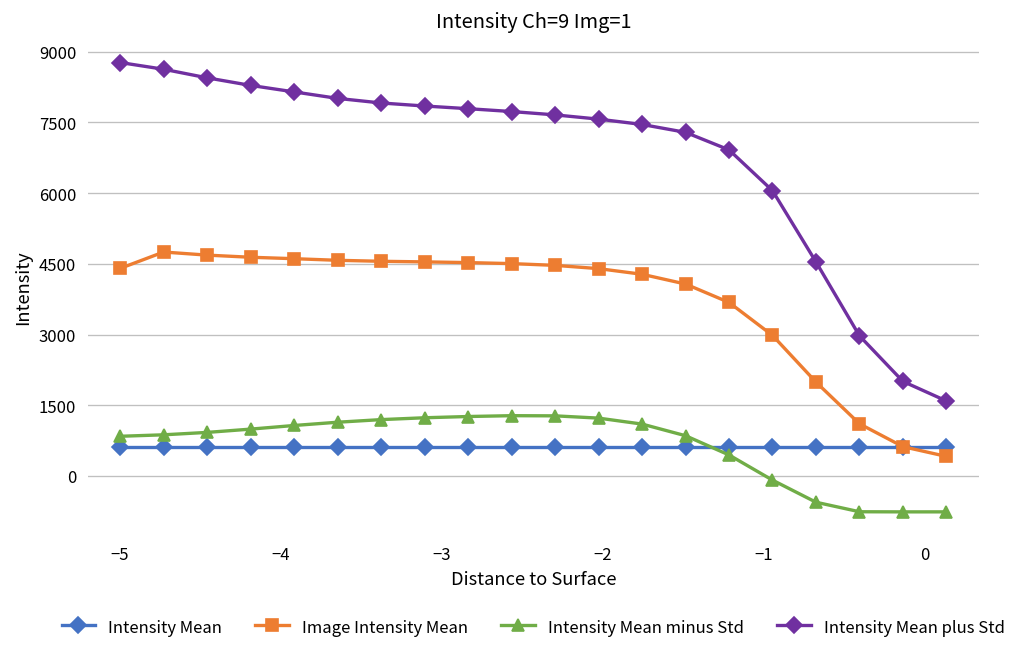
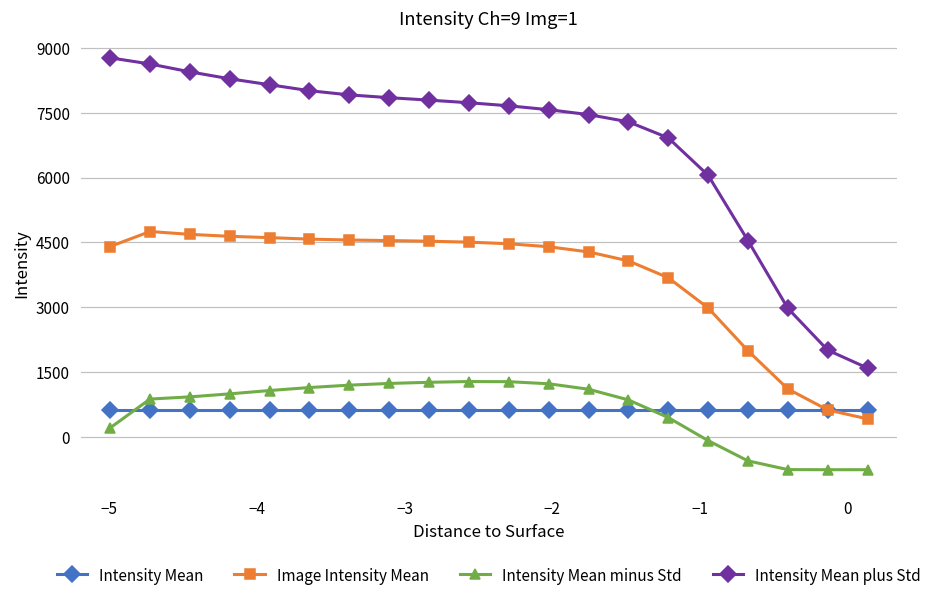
Intensity Mean minus Std, −5: 800 -> 200
